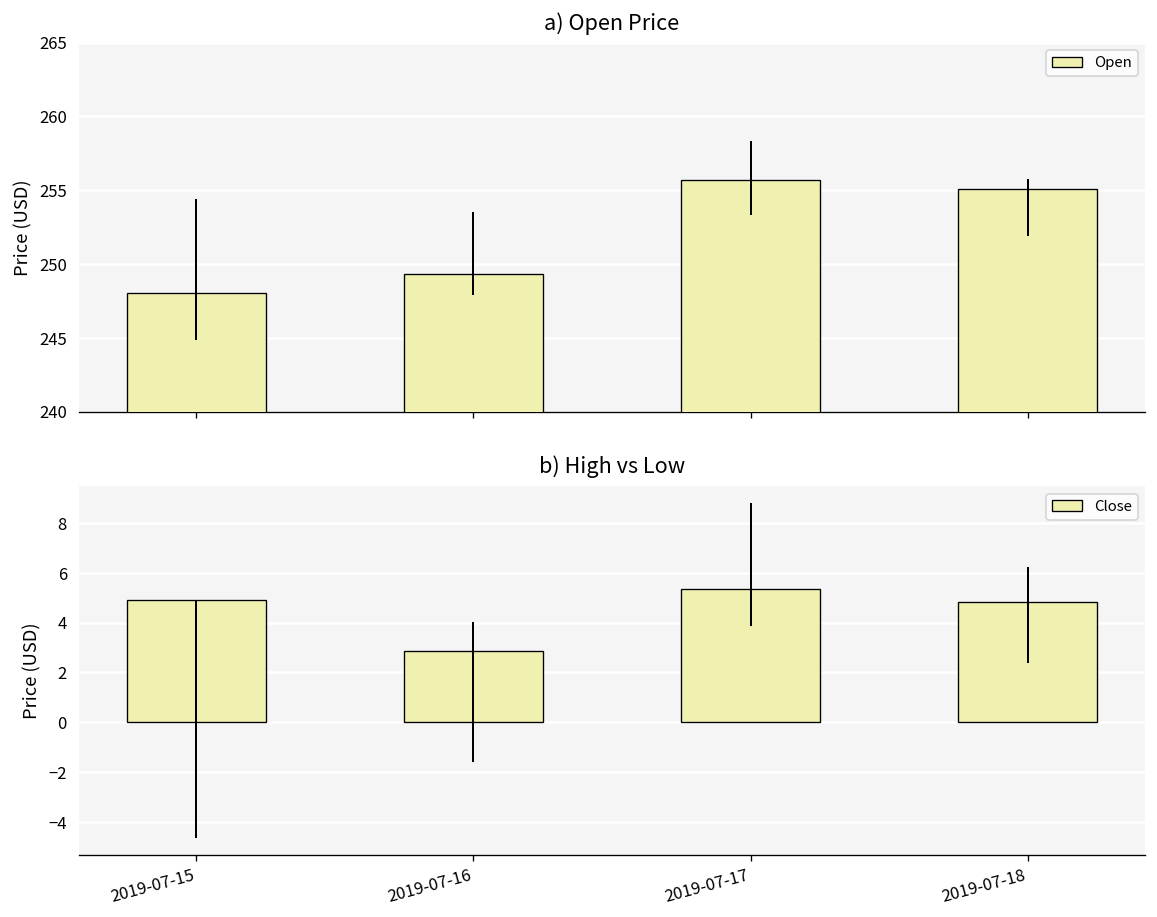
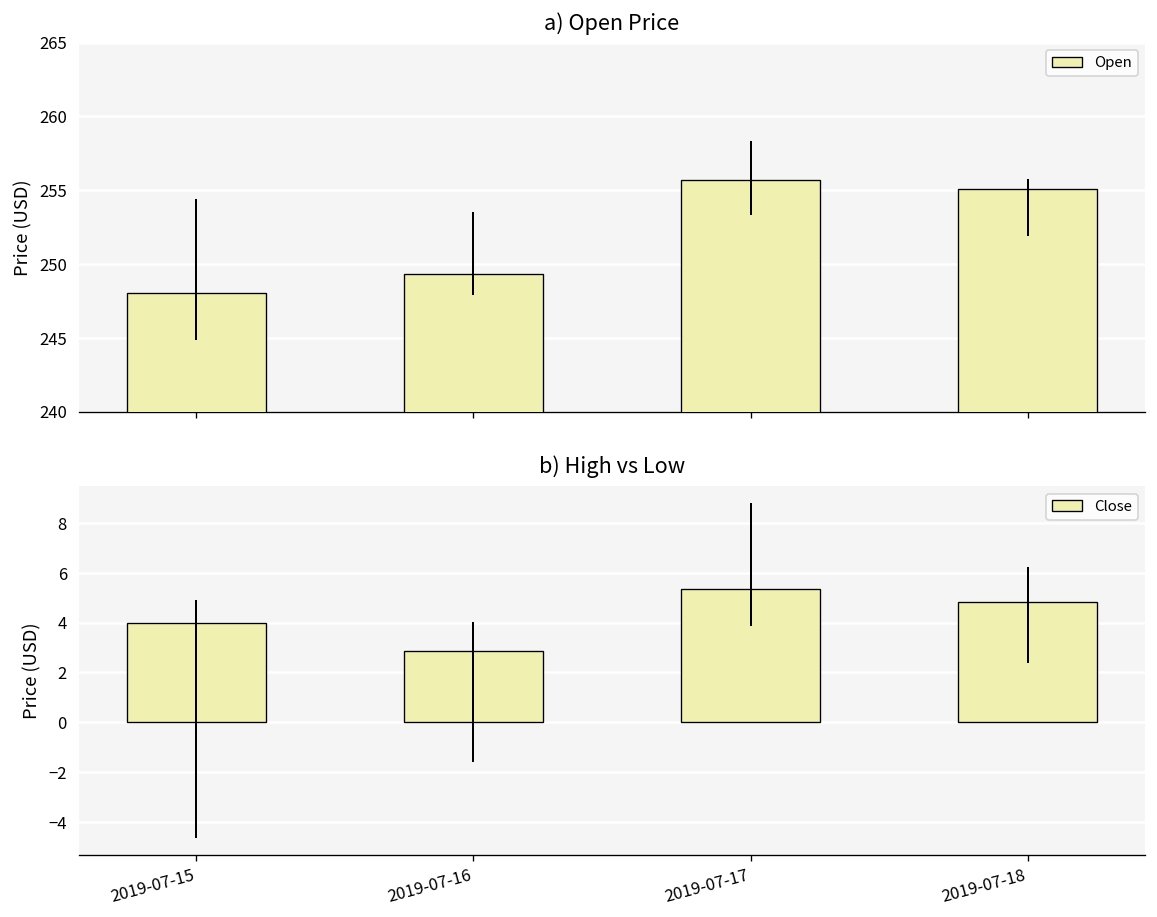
b) High vs Low, 2019-07-15: 4.9 -> 4.0
